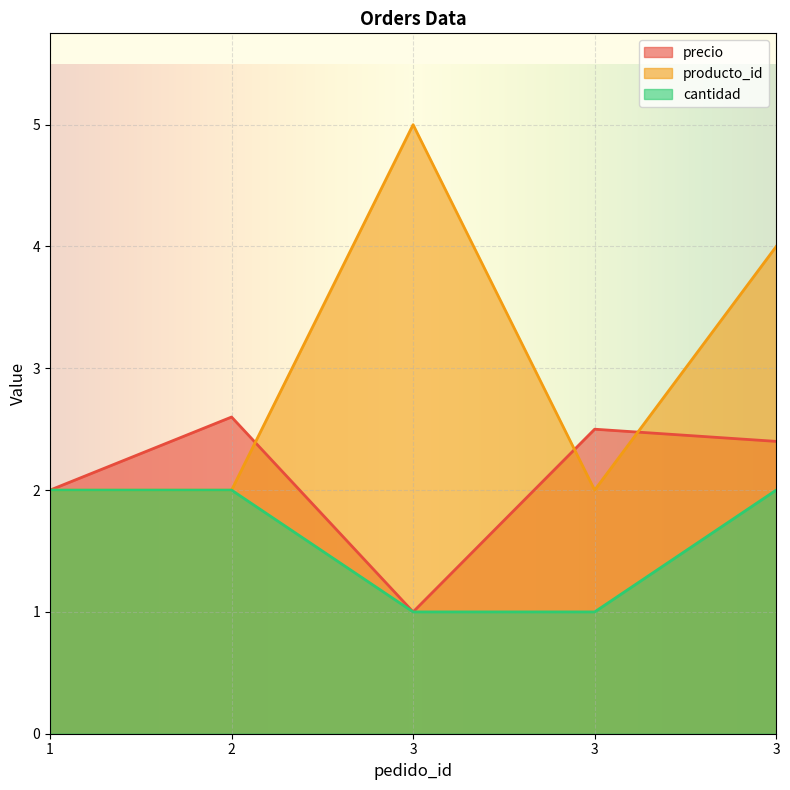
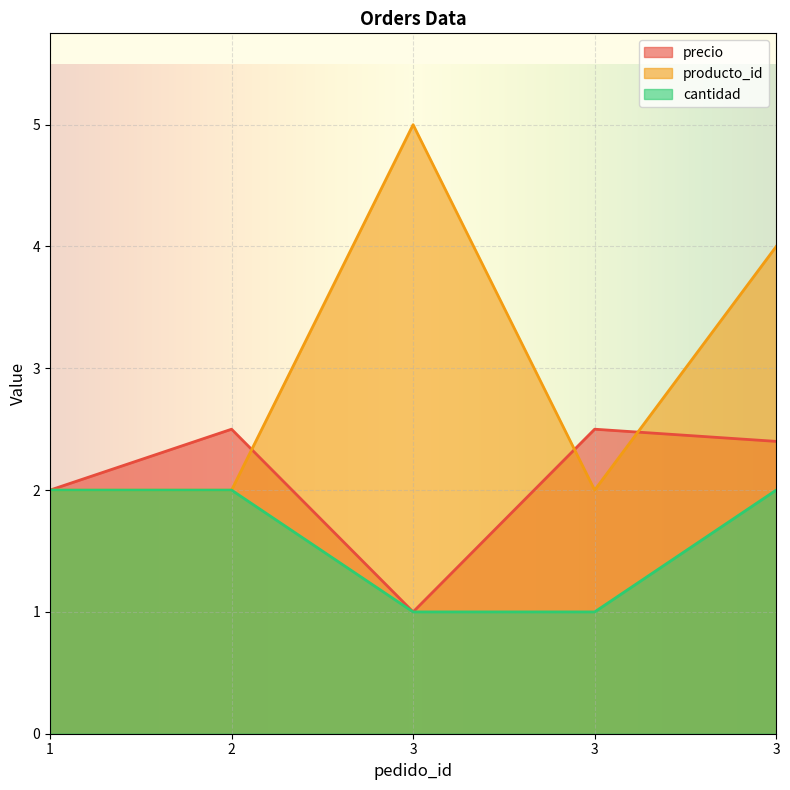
precio, 2: 2.6 -> 2.5
